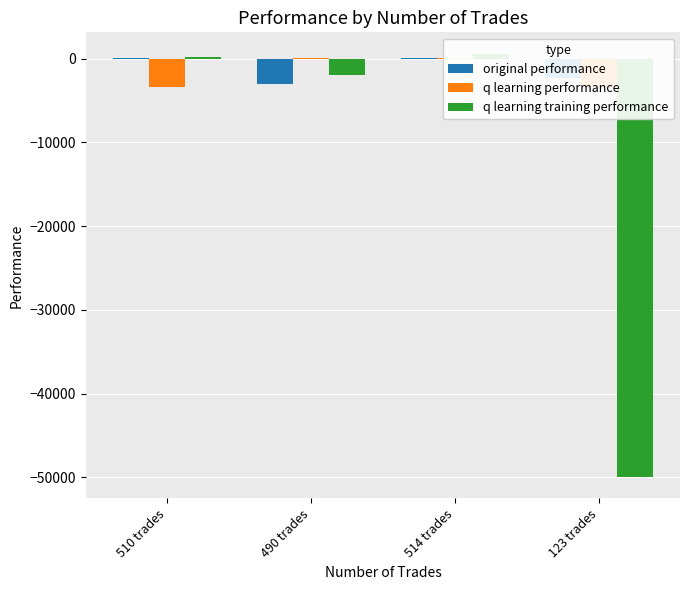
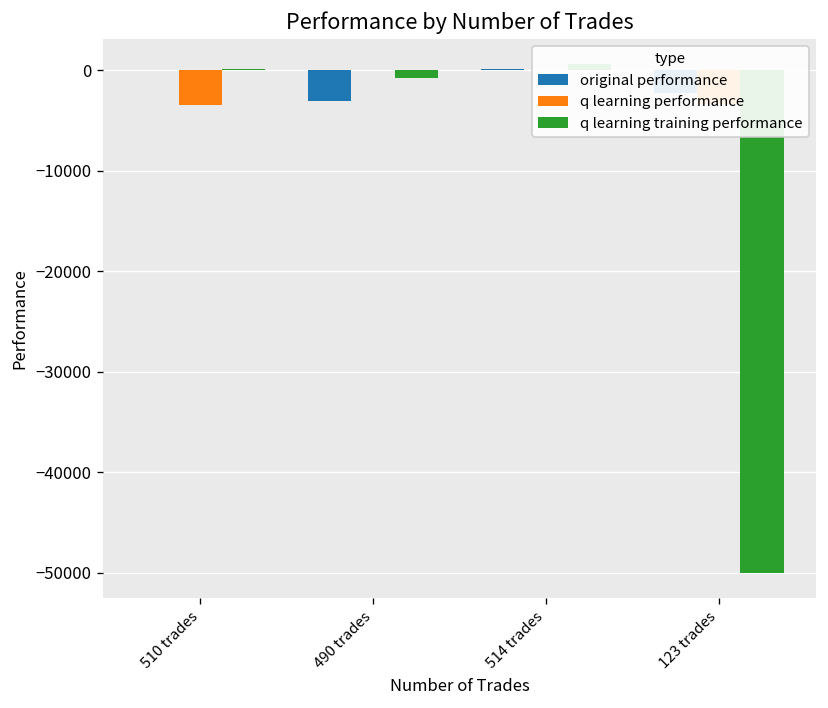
q learning training performance, 490 trades: -2000 -> -1000
